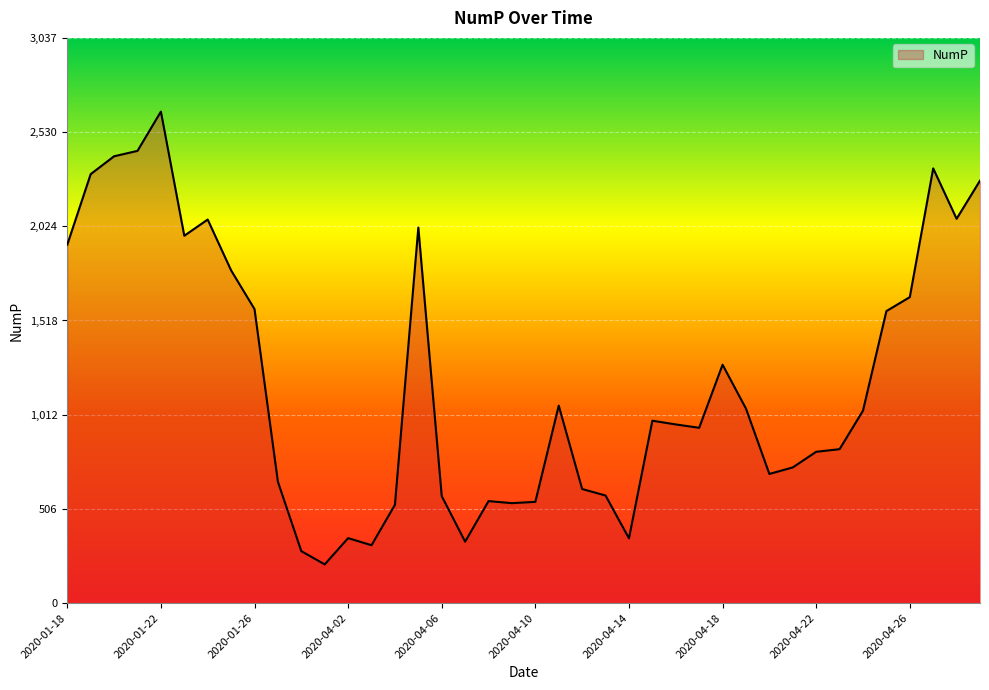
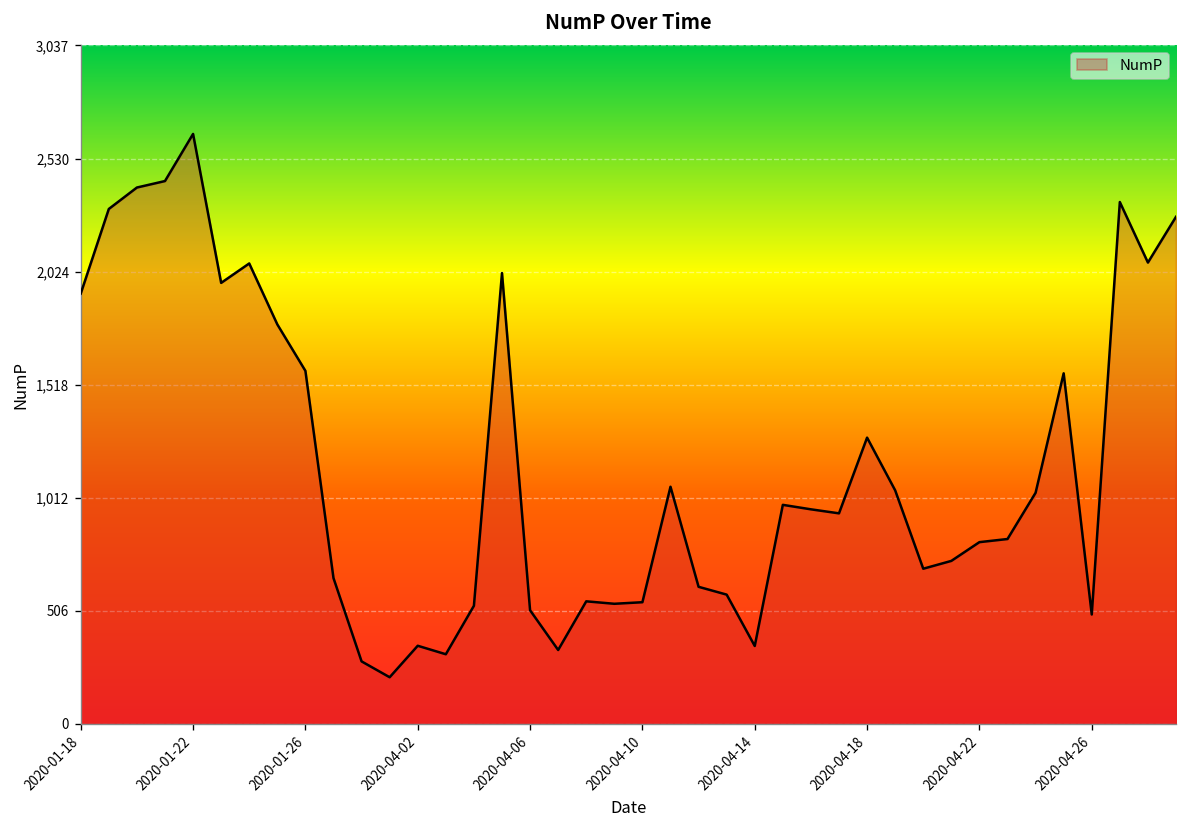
2020-04-06: 580 -> 510
2020-04-26: 1,640 -> 490
